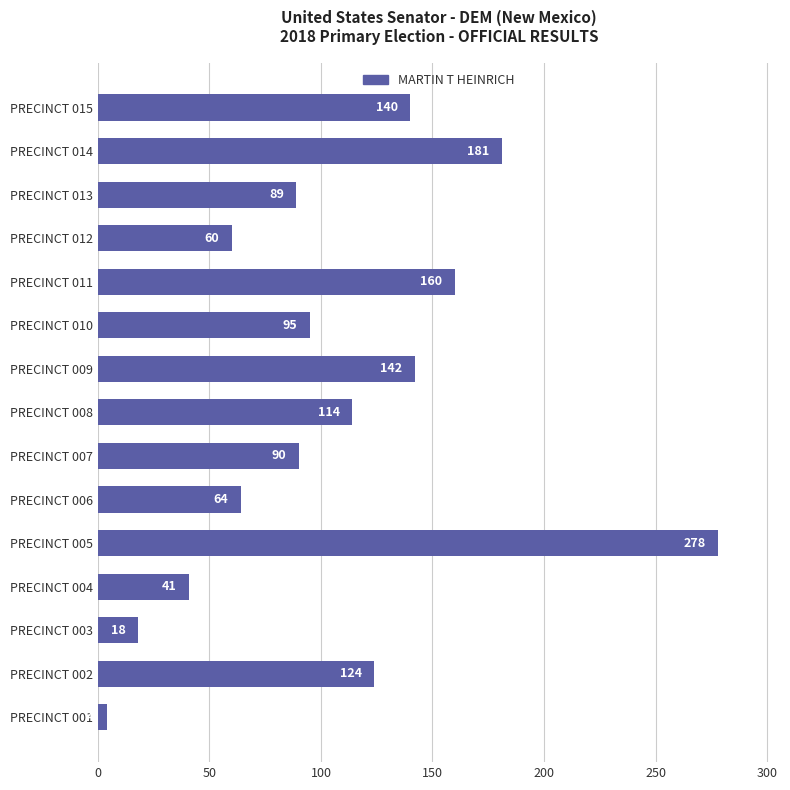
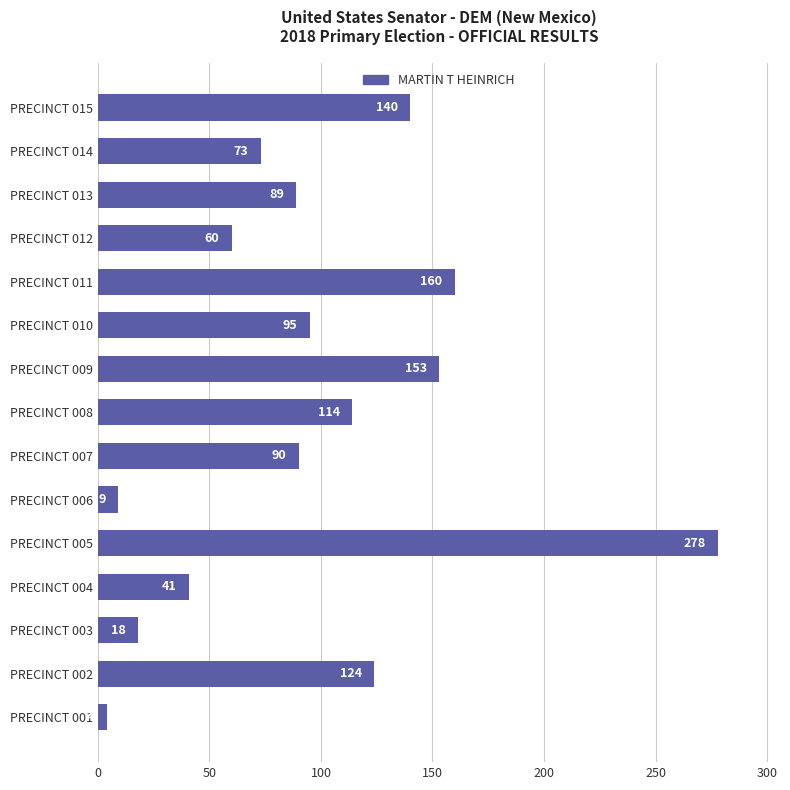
PRECINCT 014: 181 -> 73
PRECINCT 009: 142 -> 153
PRECINCT 006: 64 -> 9
